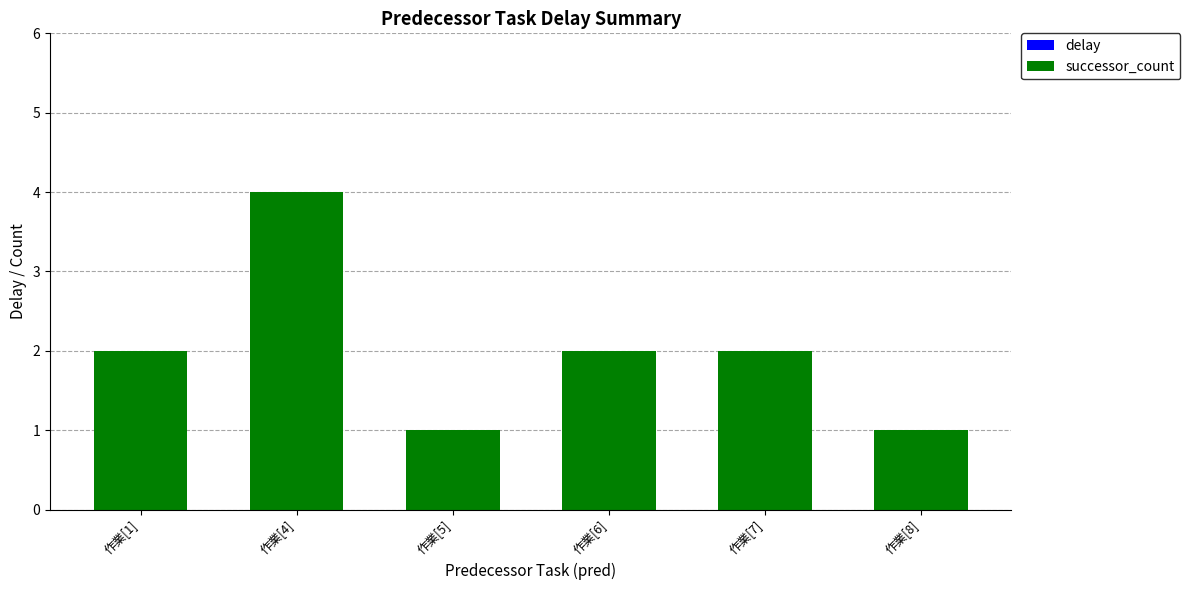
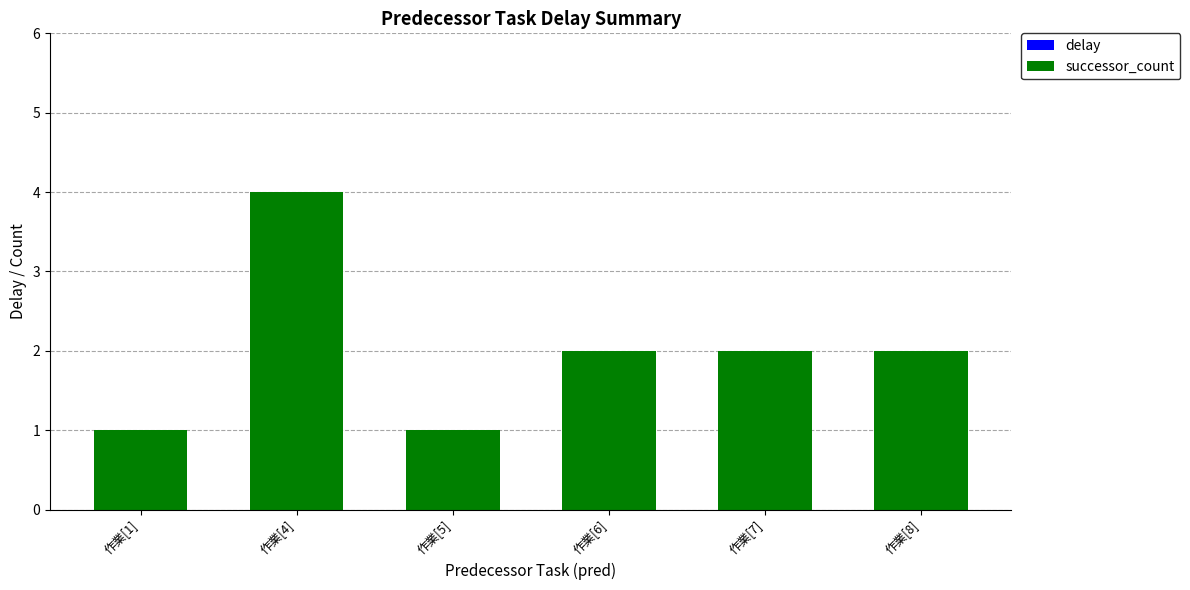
successor_count, 作業[1]: 2 -> 1
successor_count, 作業[8]: 1 -> 2
